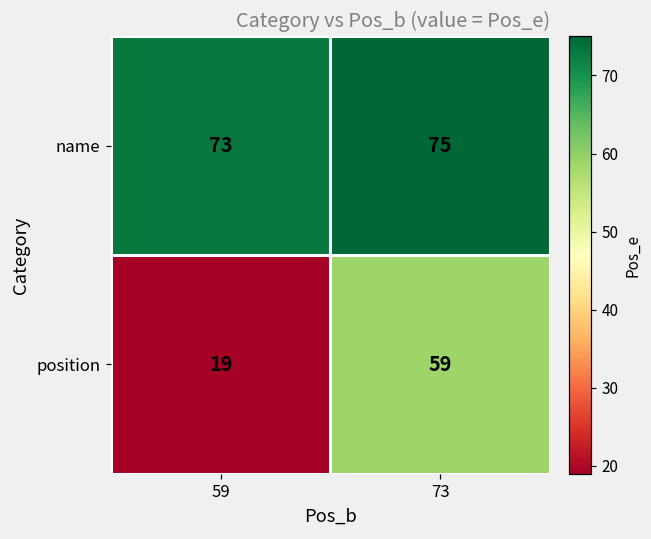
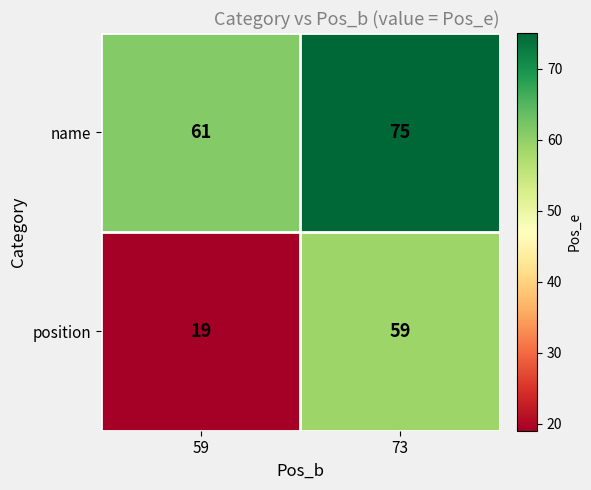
name, 59: 73 -> 61
